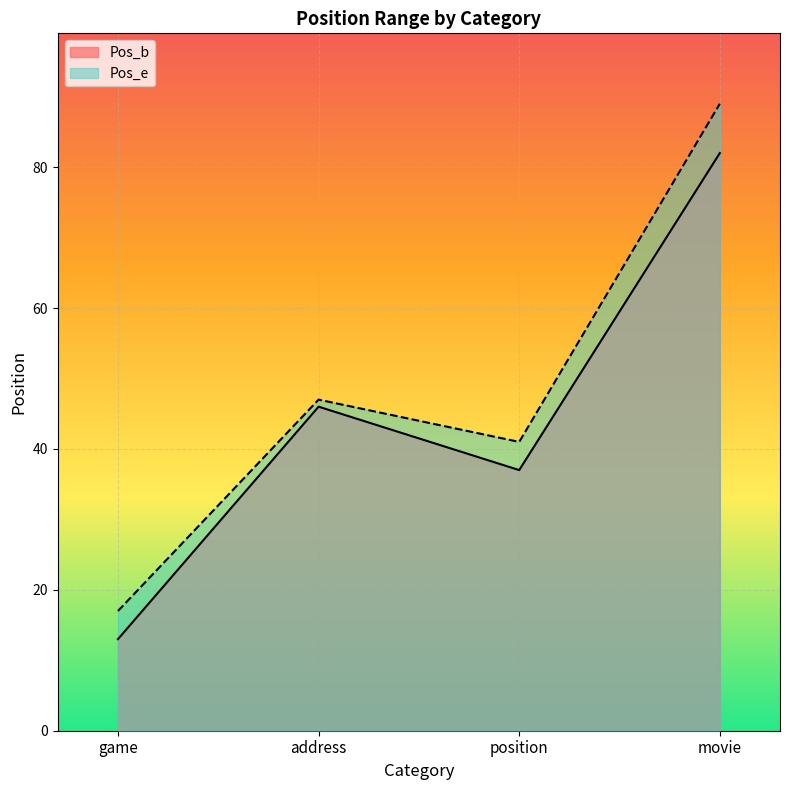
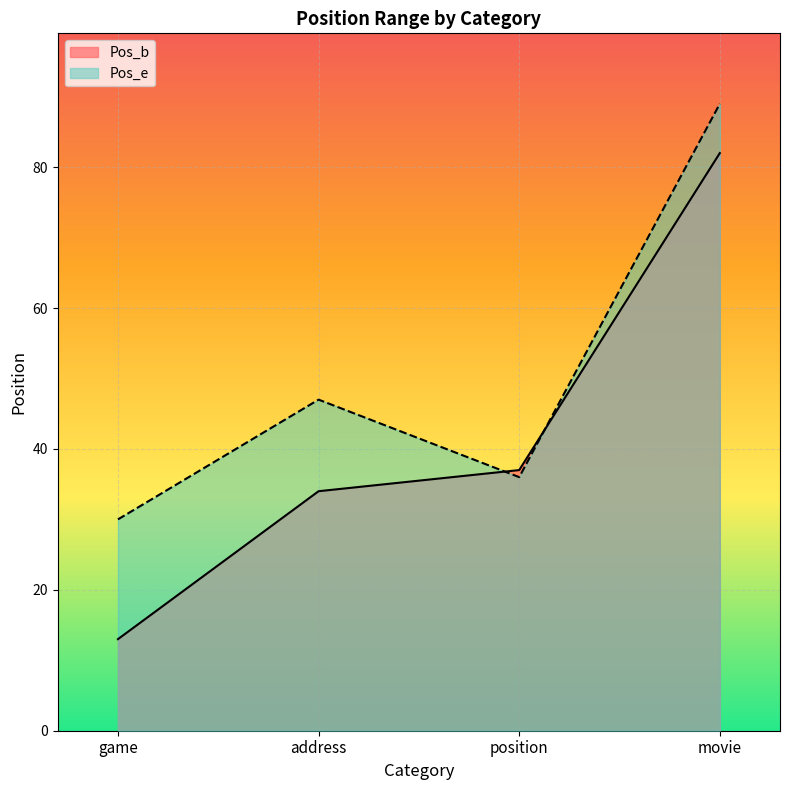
Pos_e, game: 17 -> 30
Pos_b, address: 46 -> 34
Pos_e, position: 41 -> 36
